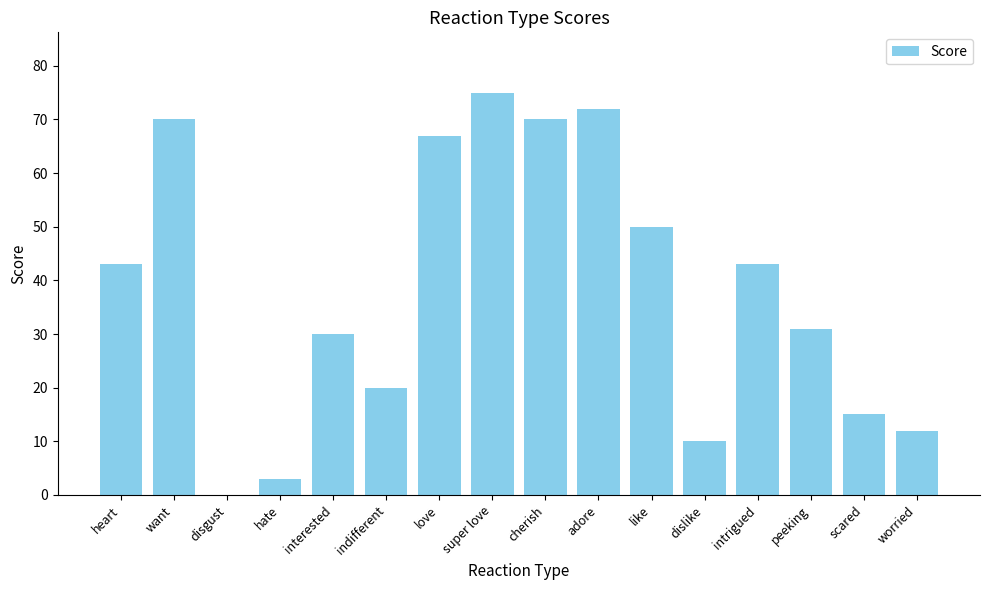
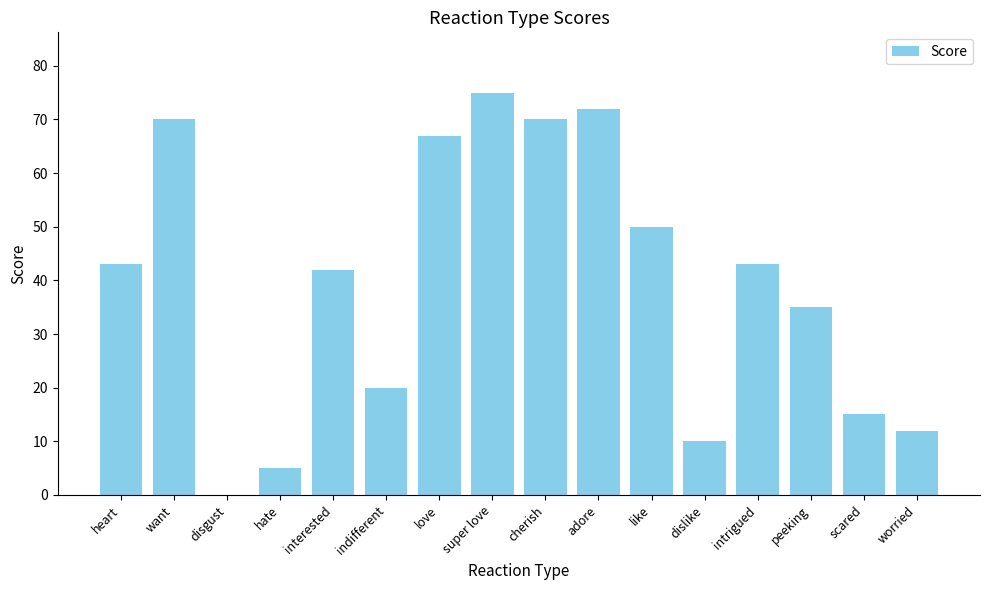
hate: 3 -> 5
interested: 30 -> 42
peeking: 31 -> 35
